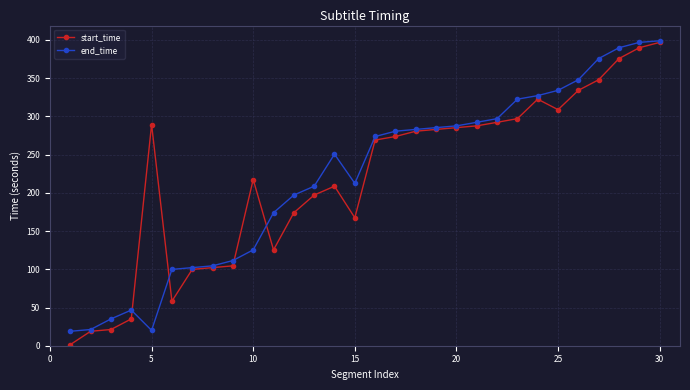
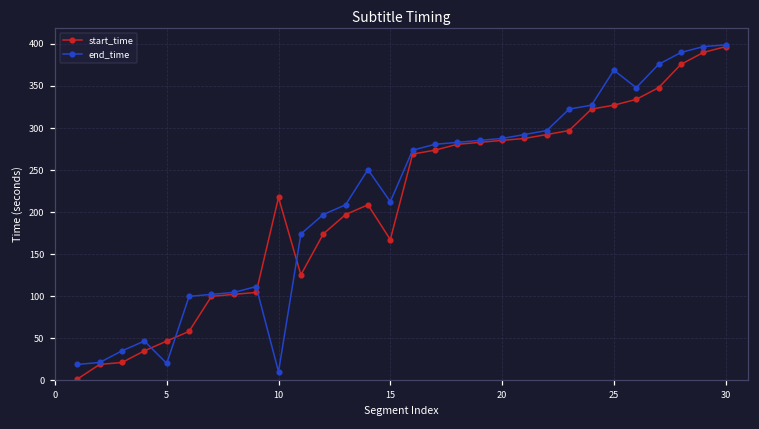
start_time, 5: 290 -> 50
end_time, 10: 130 -> 10
start_time, 25: 310 -> 330
end_time, 25: 330 -> 370
